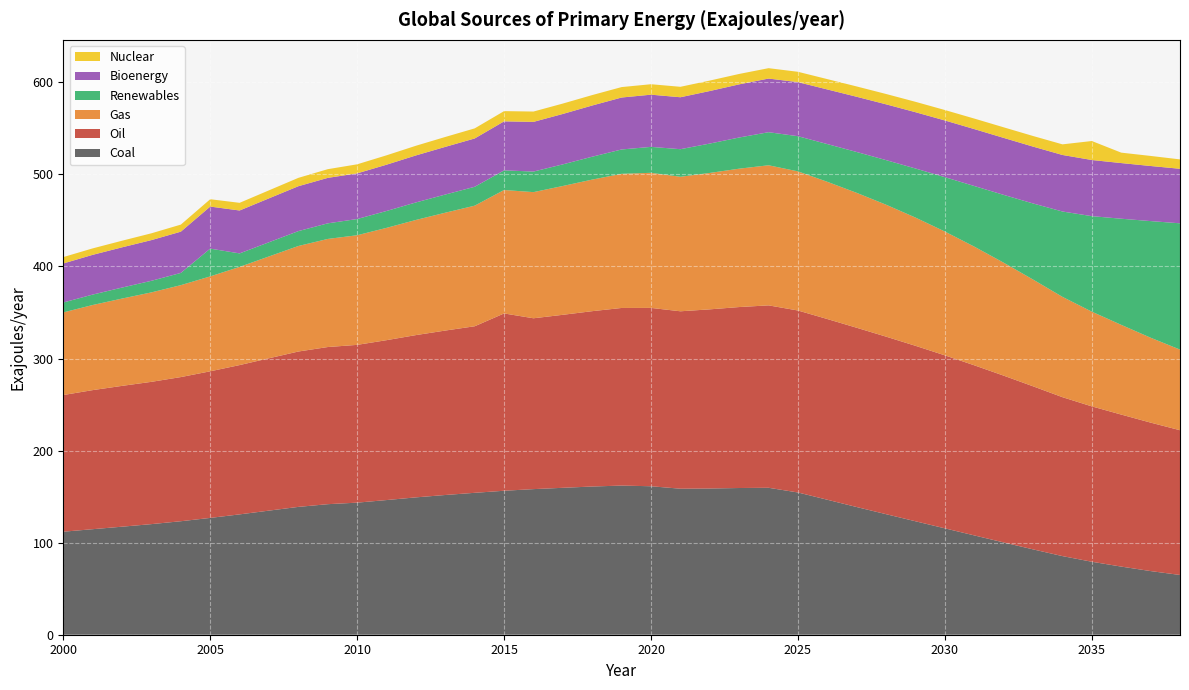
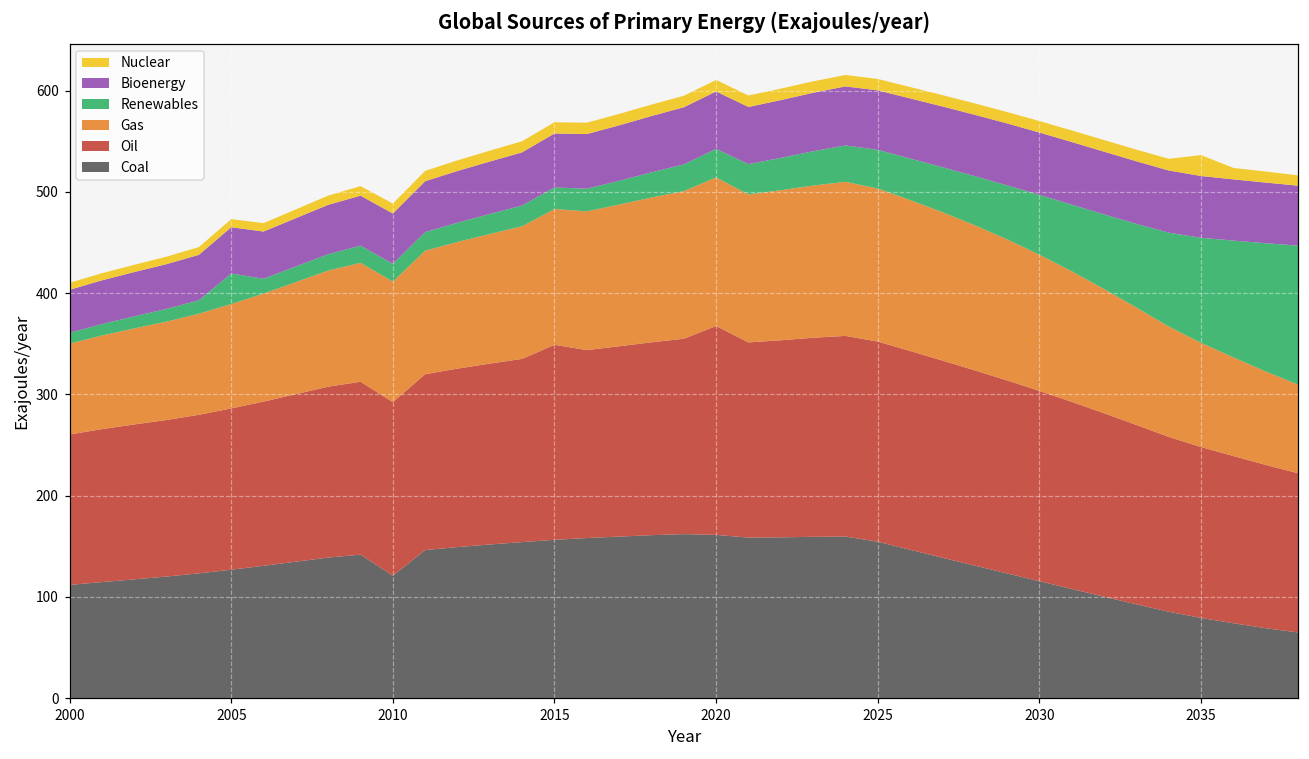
Coal, 2010: 140 -> 120
Oil, 2020: 190 -> 210
